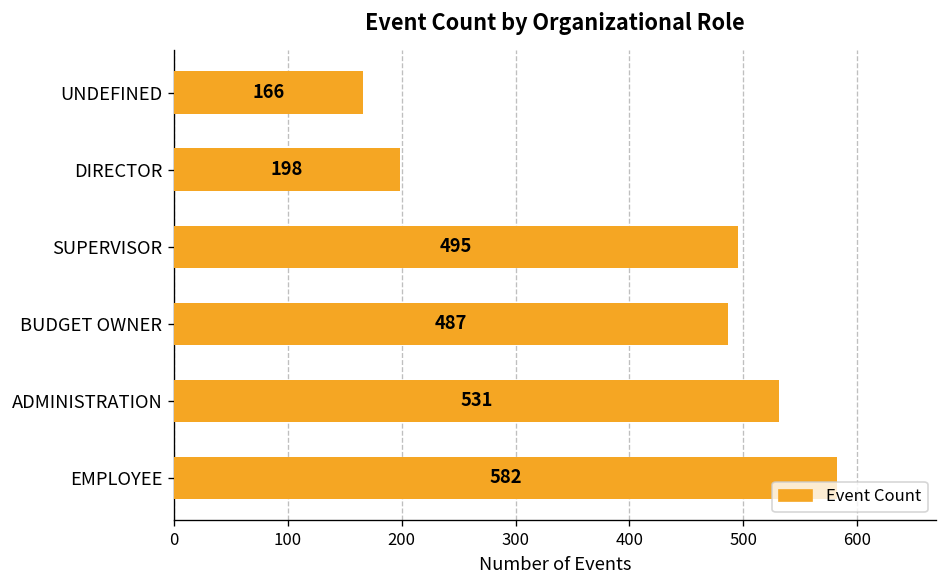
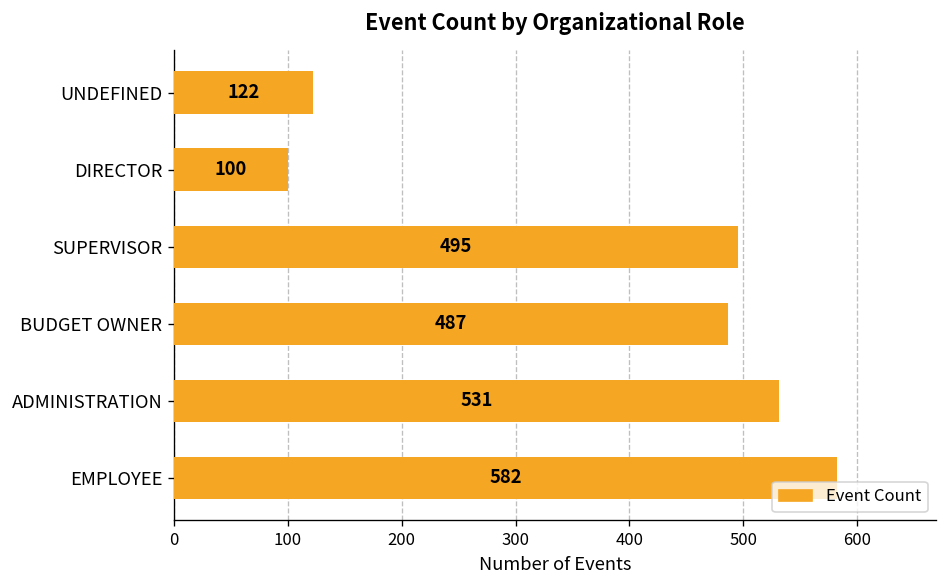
UNDEFINED: 166 -> 122
DIRECTOR: 198 -> 100
